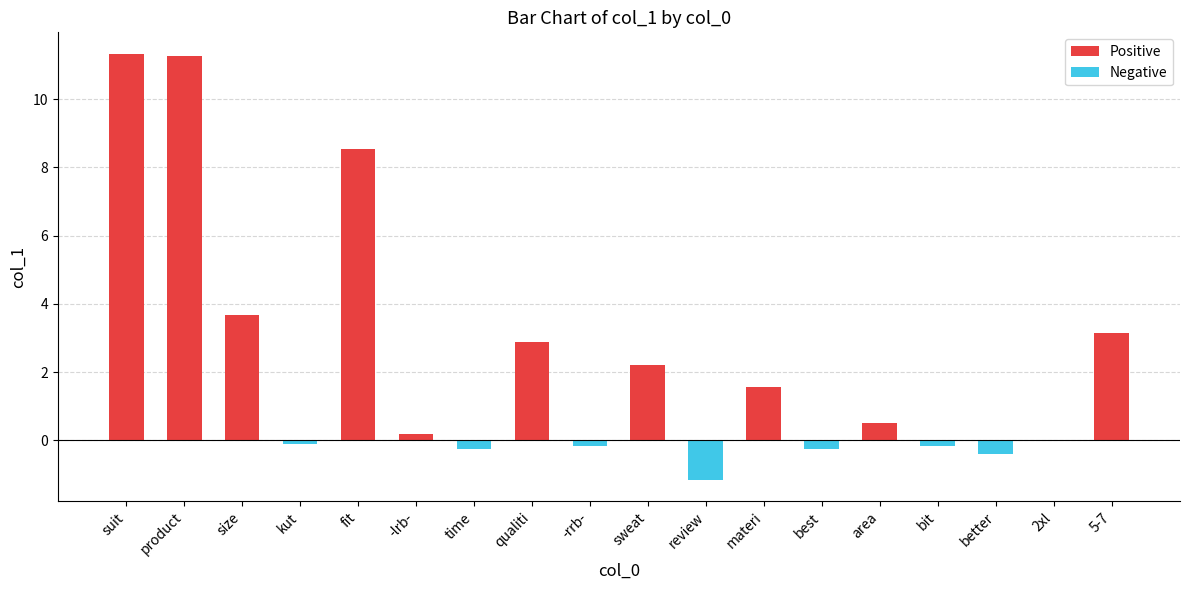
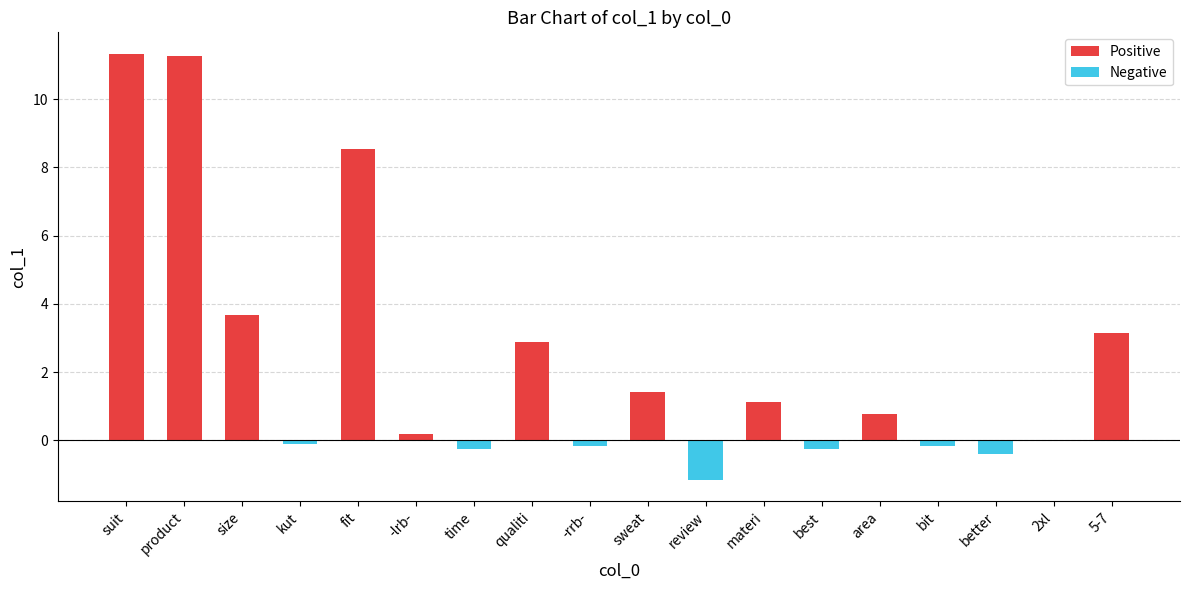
Positive, sweat: 2.2 -> 1.4
Positive, materi: 1.6 -> 1.1
Positive, area: 0.5 -> 0.8
